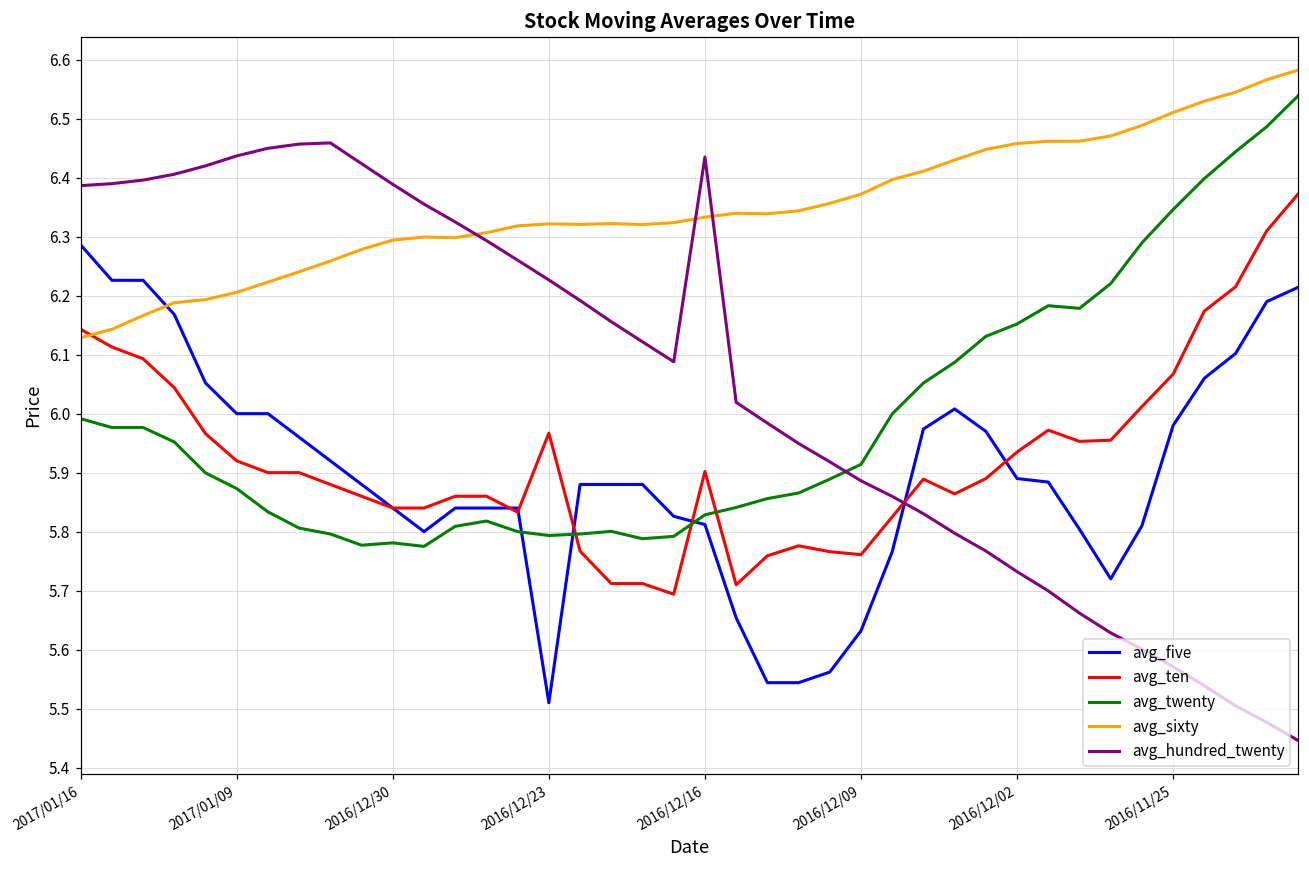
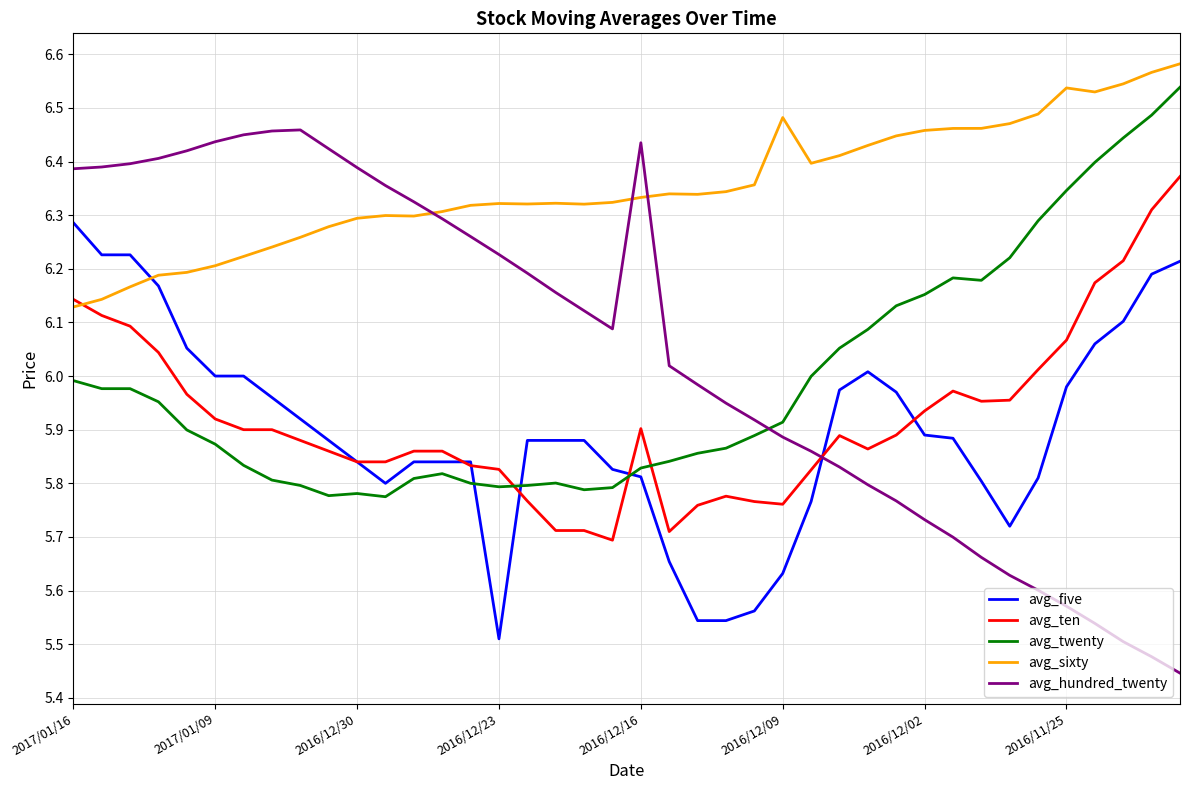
avg_ten, 2016/12/23: 5.97 -> 5.83
avg_sixty, 2016/12/09: 6.37 -> 6.48
avg_sixty, 2016/11/25: 6.51 -> 6.54
